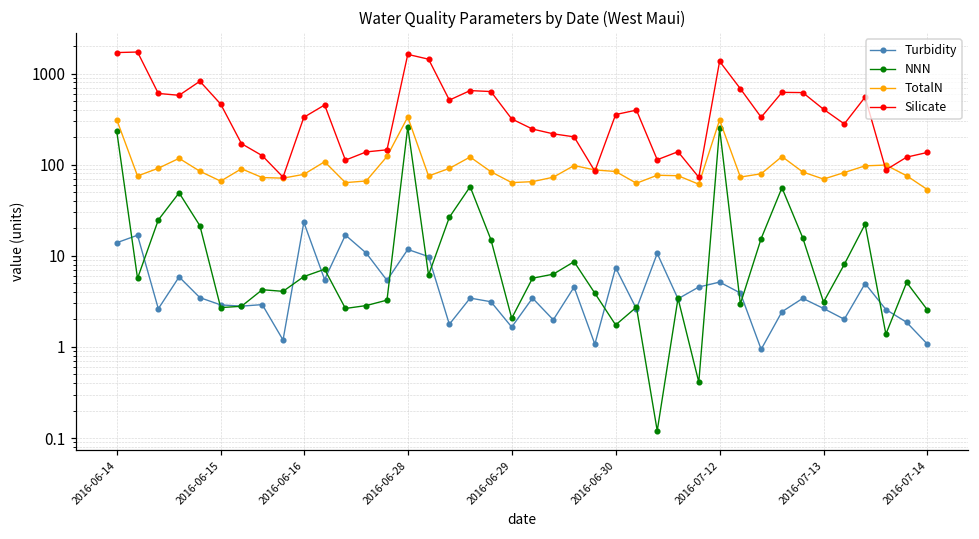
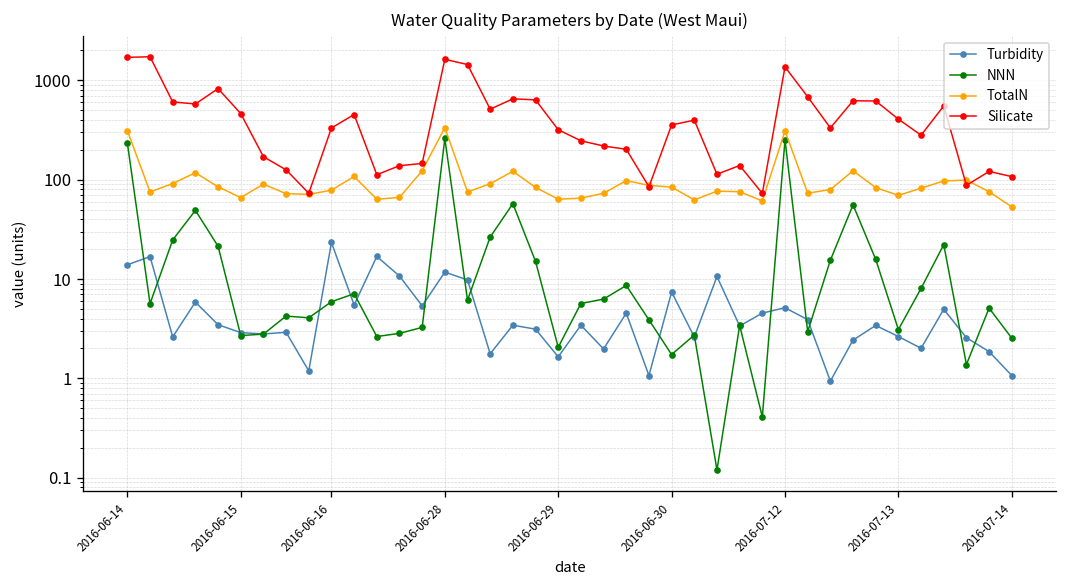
Silicate, 2016-07-14: 140 -> 110
